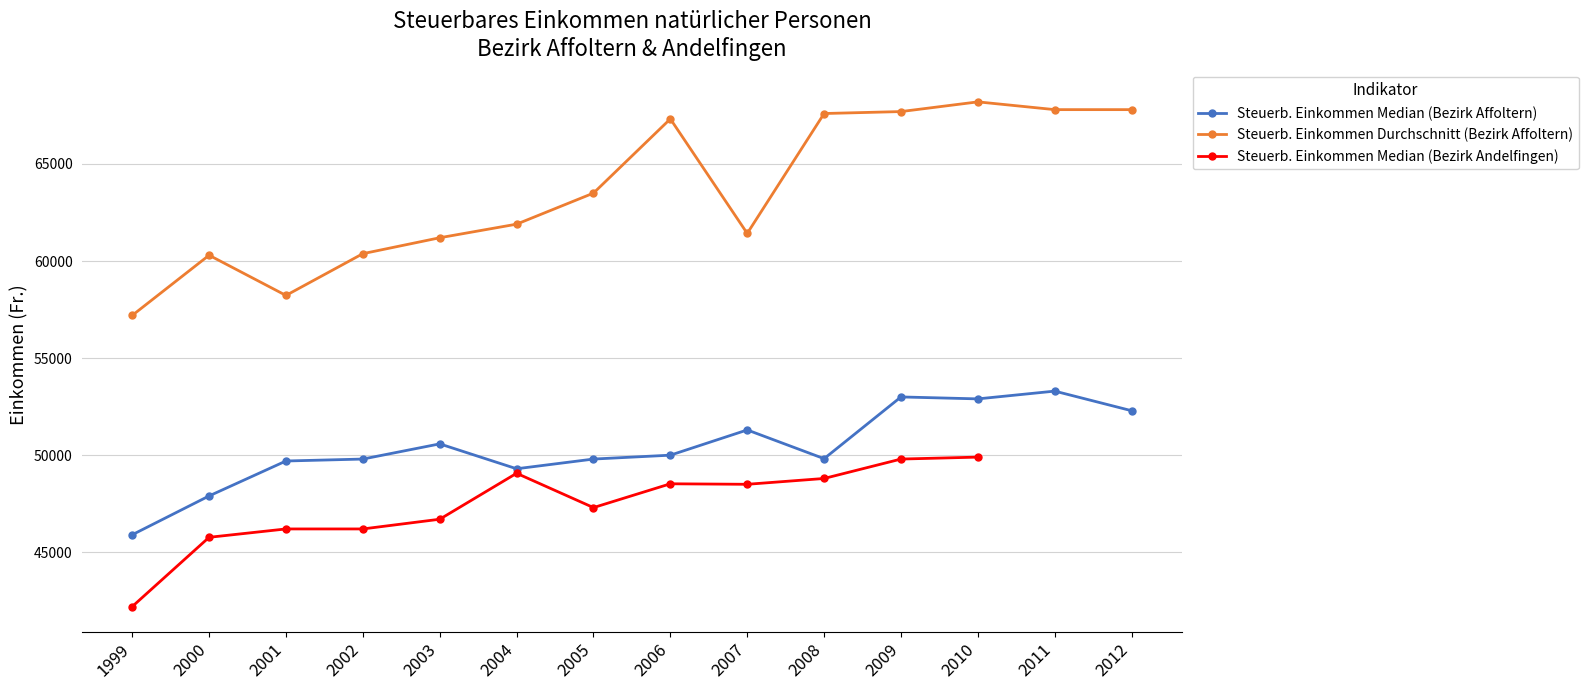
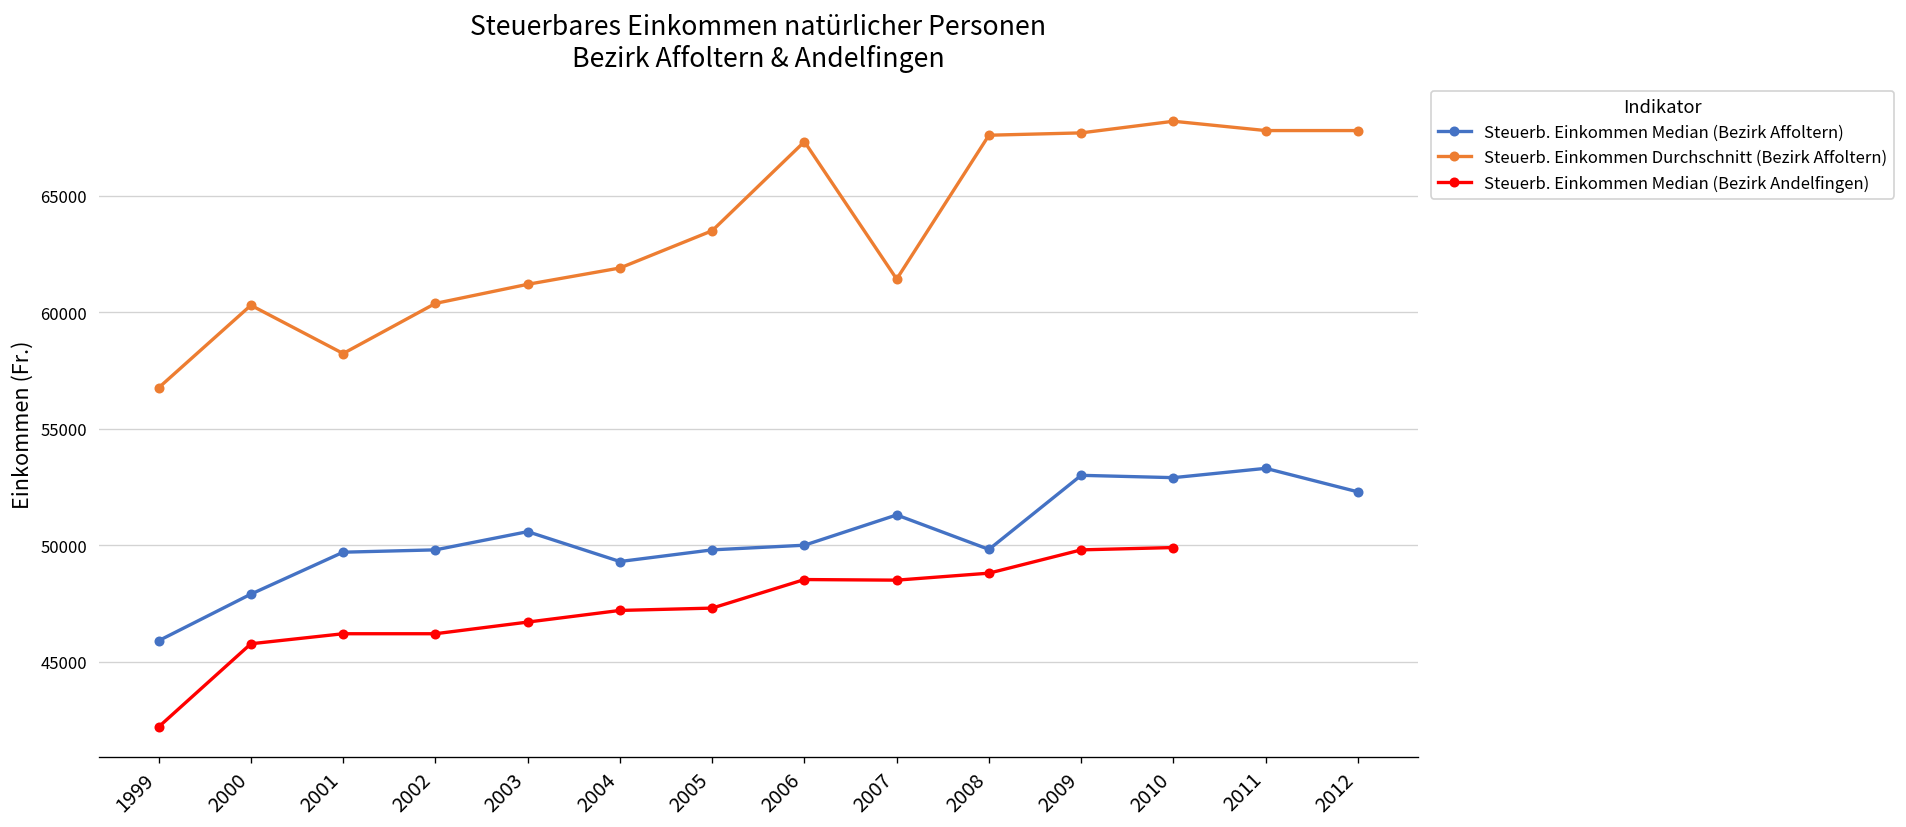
Steuerb. Einkommen Durchschnitt (Bezirk Affoltern), 1999: 57200 -> 56800
Steuerb. Einkommen Median (Bezirk Andelfingen), 2004: 49100 -> 47200
